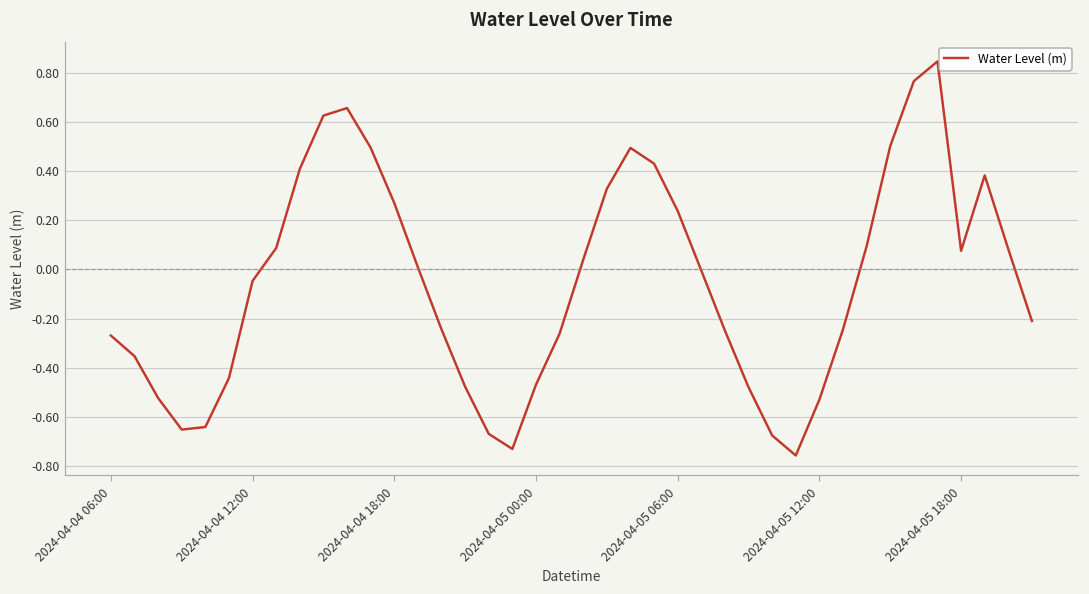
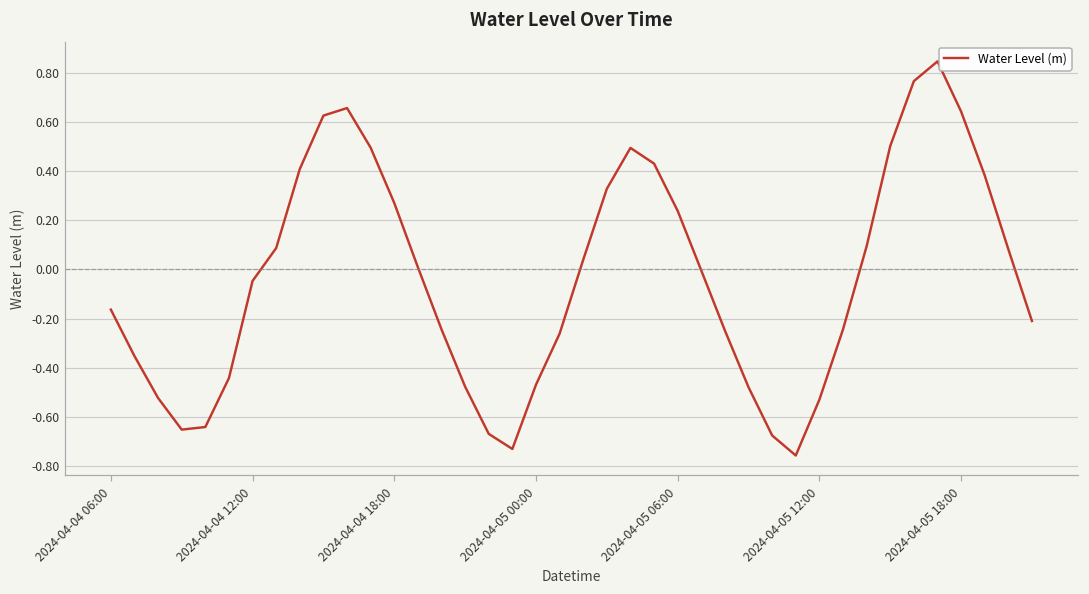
2024-04-04 06:00: -0.27 -> -0.16
2024-04-05 18:00: 0.08 -> 0.64
